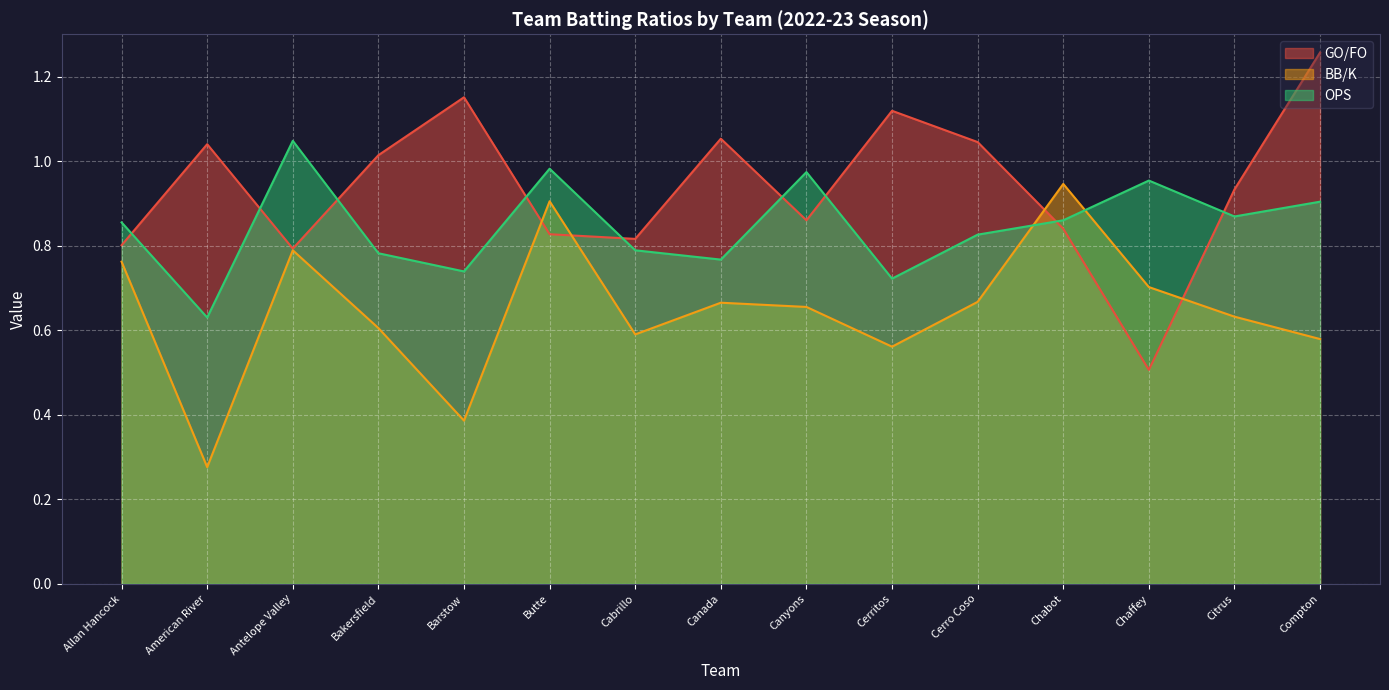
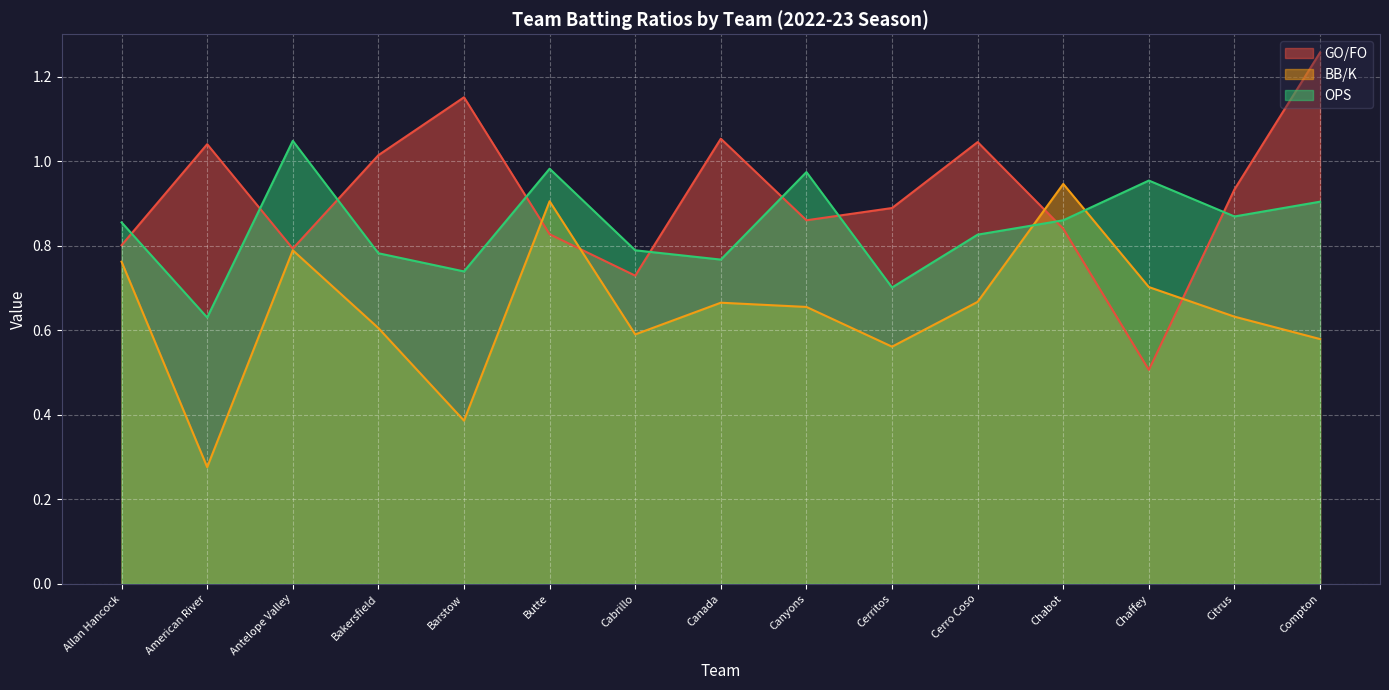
GO/FO, Cabrillo: 0.82 -> 0.73
GO/FO, Cerritos: 1.12 -> 0.89
OPS, Cerritos: 0.72 -> 0.70
